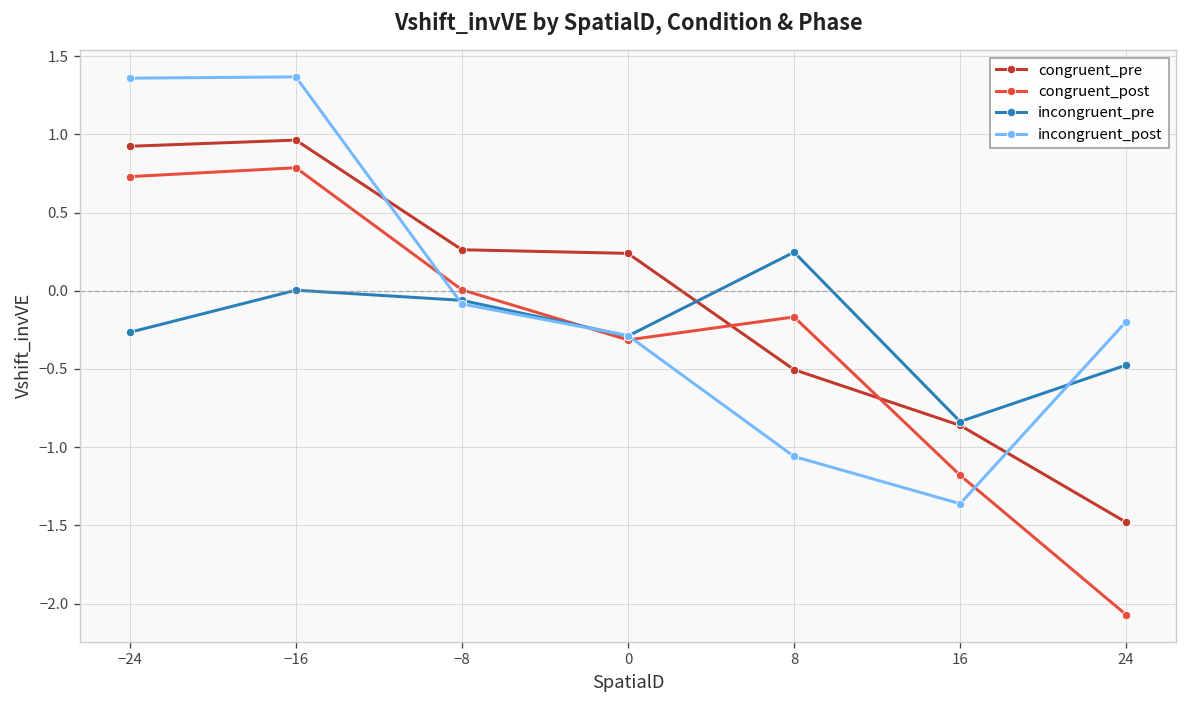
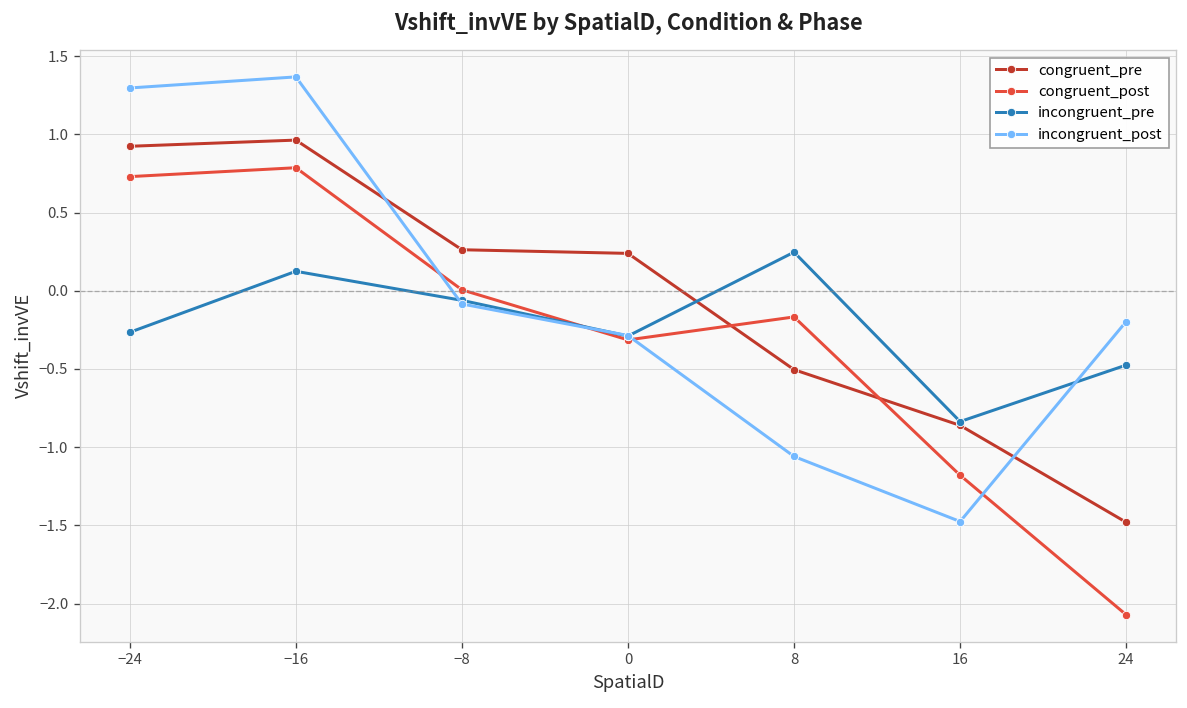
incongruent_post, −24: 1.36 -> 1.30
incongruent_pre, −16: 0.00 -> 0.12
incongruent_post, 16: -1.36 -> -1.47
